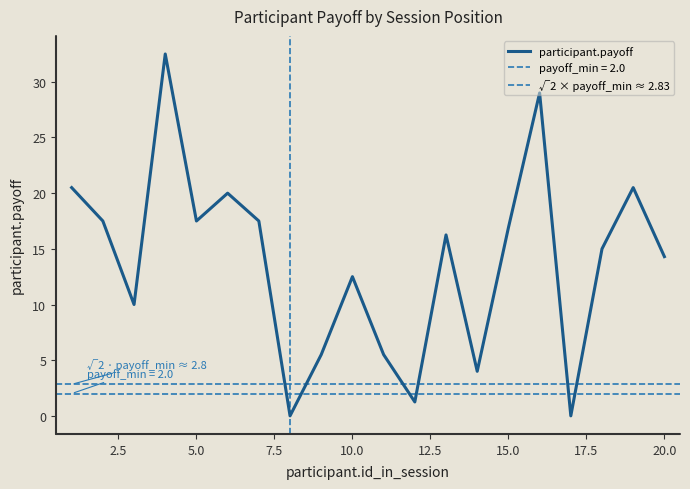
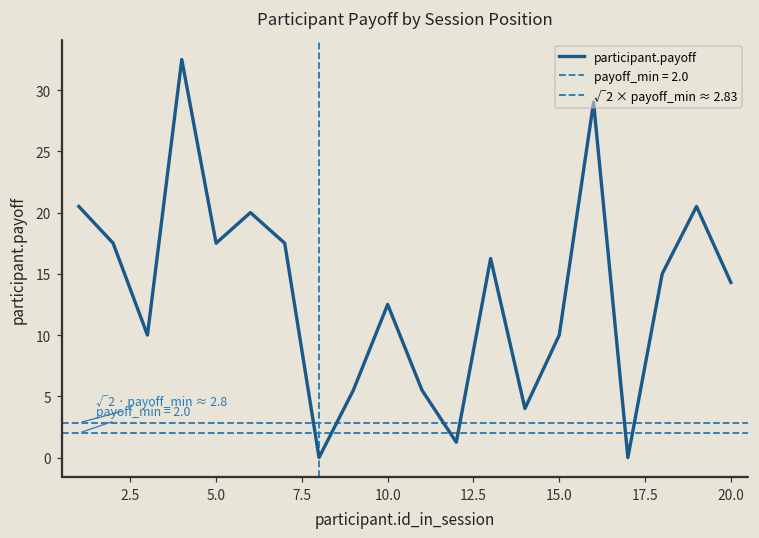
15.0: 16.9 -> 10.0
